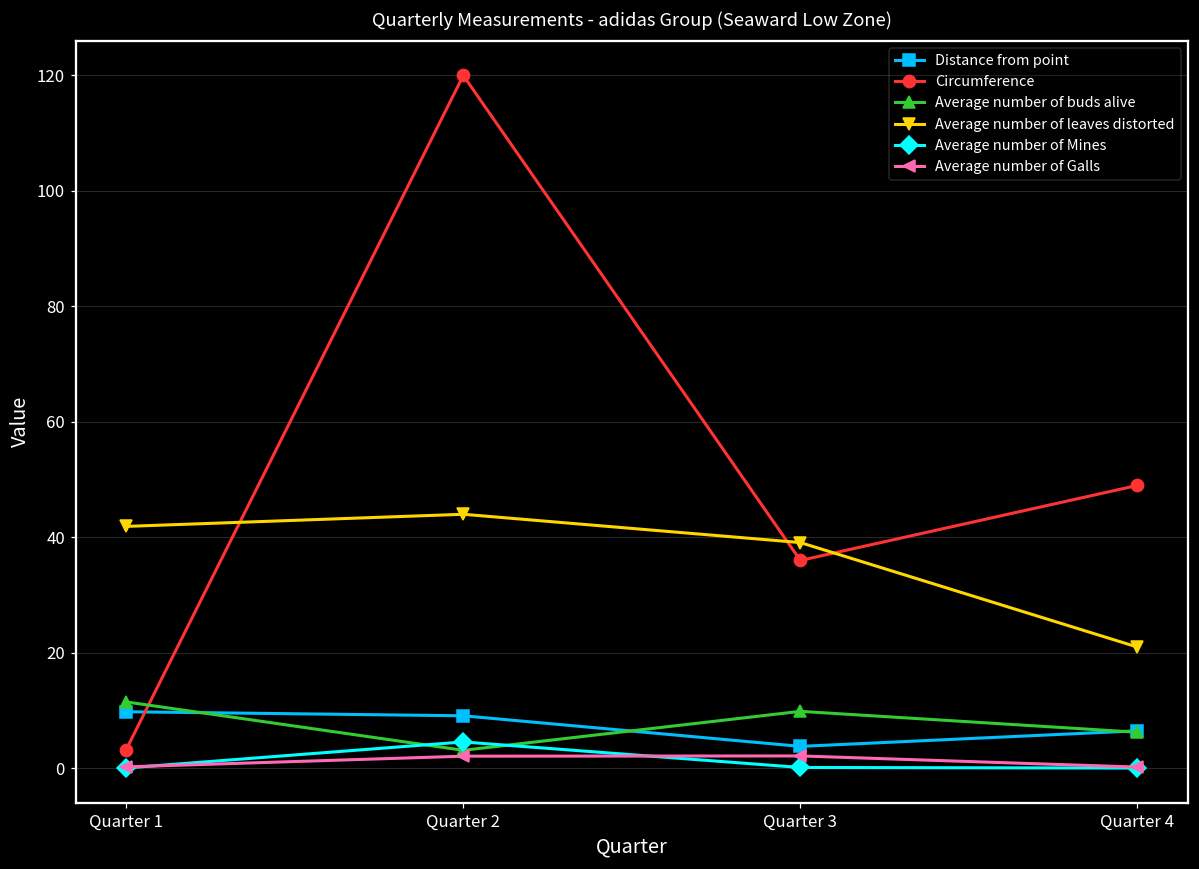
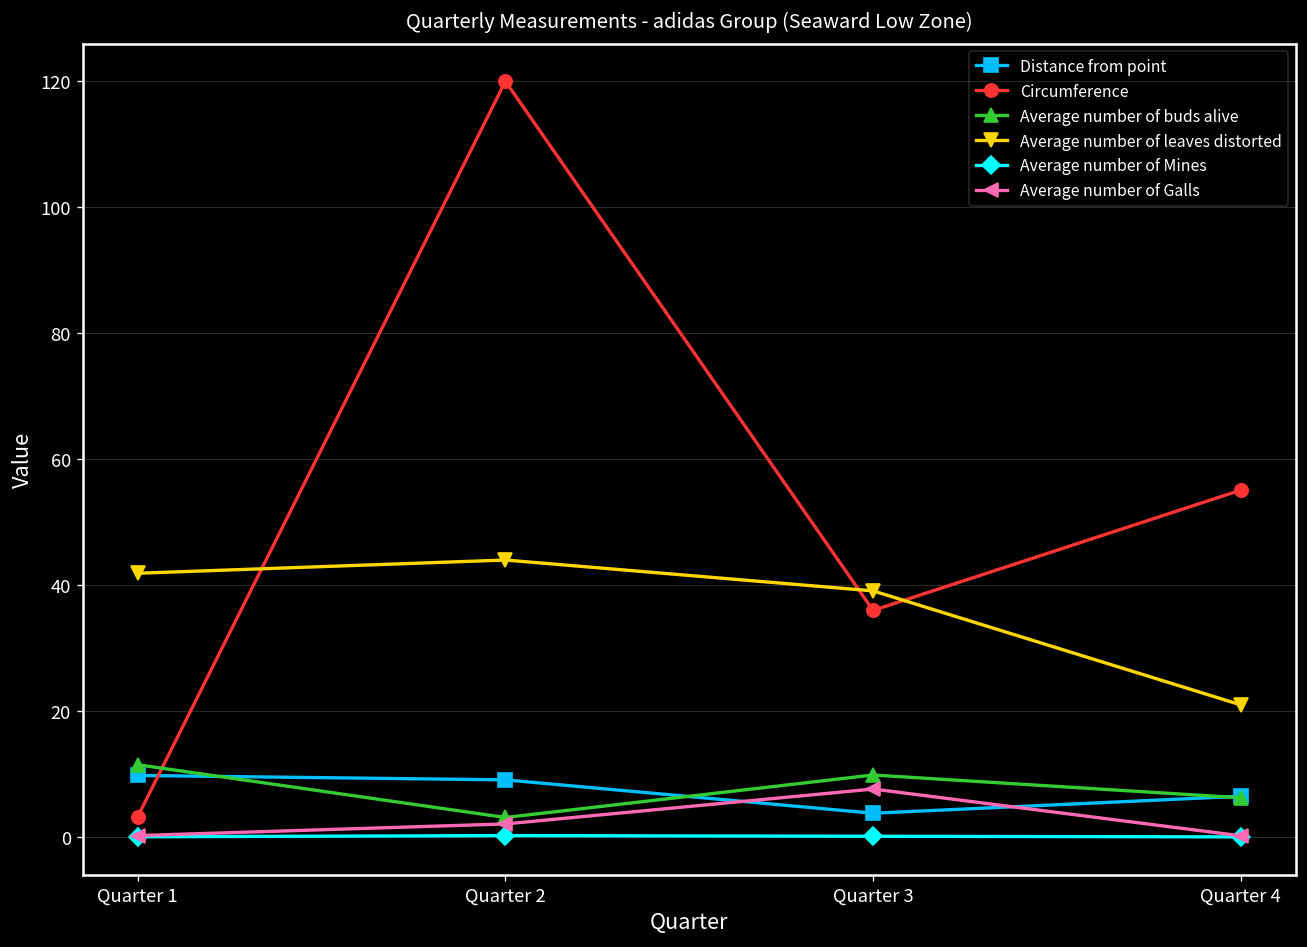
Average number of Mines, Quarter 2: 5 -> 0
Average number of Galls, Quarter 3: 2 -> 8
Circumference, Quarter 4: 49 -> 55
